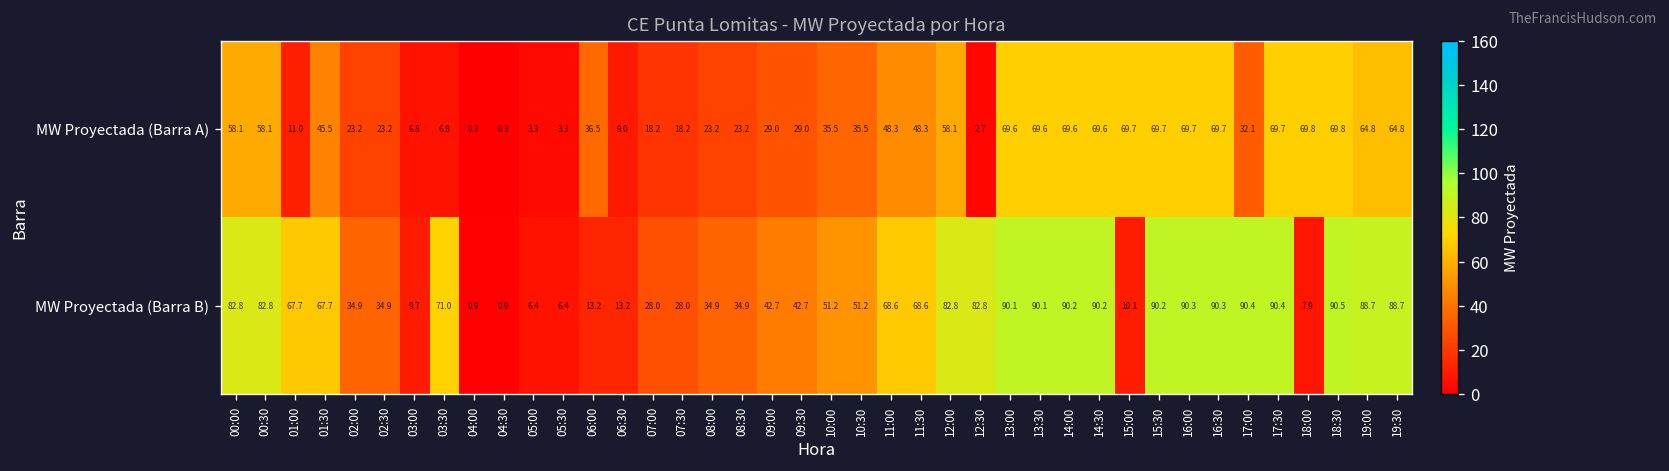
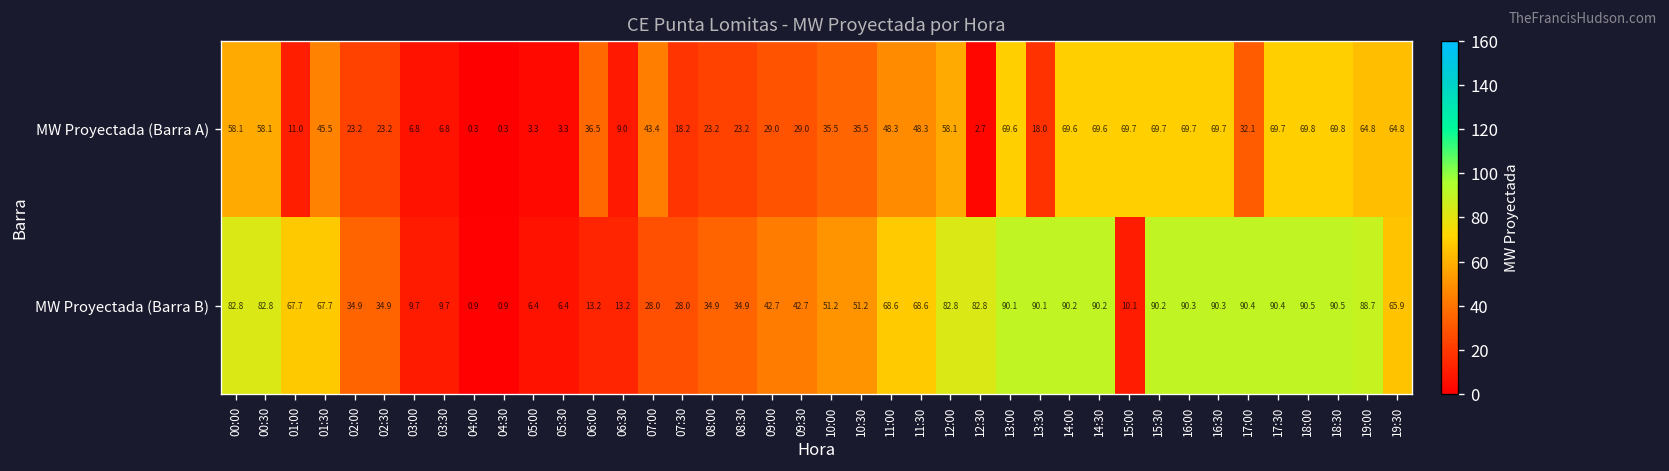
MW Proyectada (Barra A), 07:00: 18.2 -> 43.4
MW Proyectada (Barra A), 13:30: 69.6 -> 18.0
MW Proyectada (Barra B), 03:30: 71.0 -> 9.7
MW Proyectada (Barra B), 18:00: 7.9 -> 90.5
MW Proyectada (Barra B), 19:30: 88.7 -> 65.9
